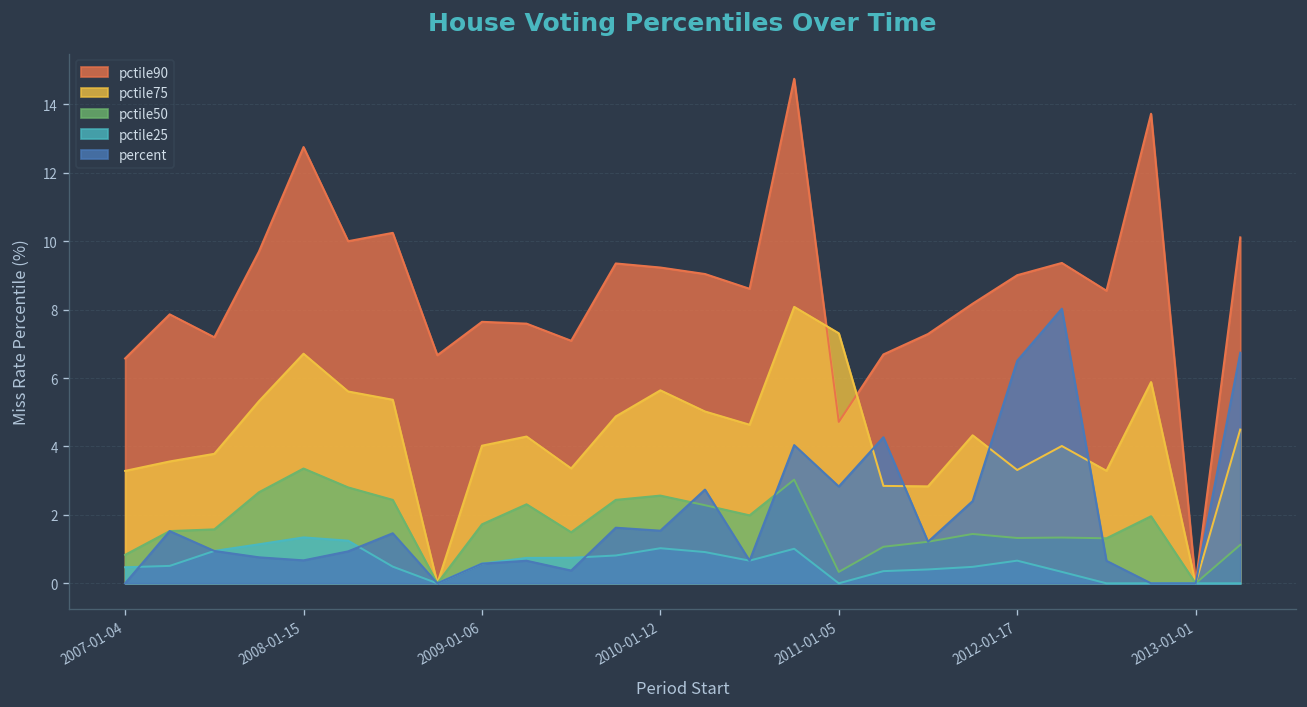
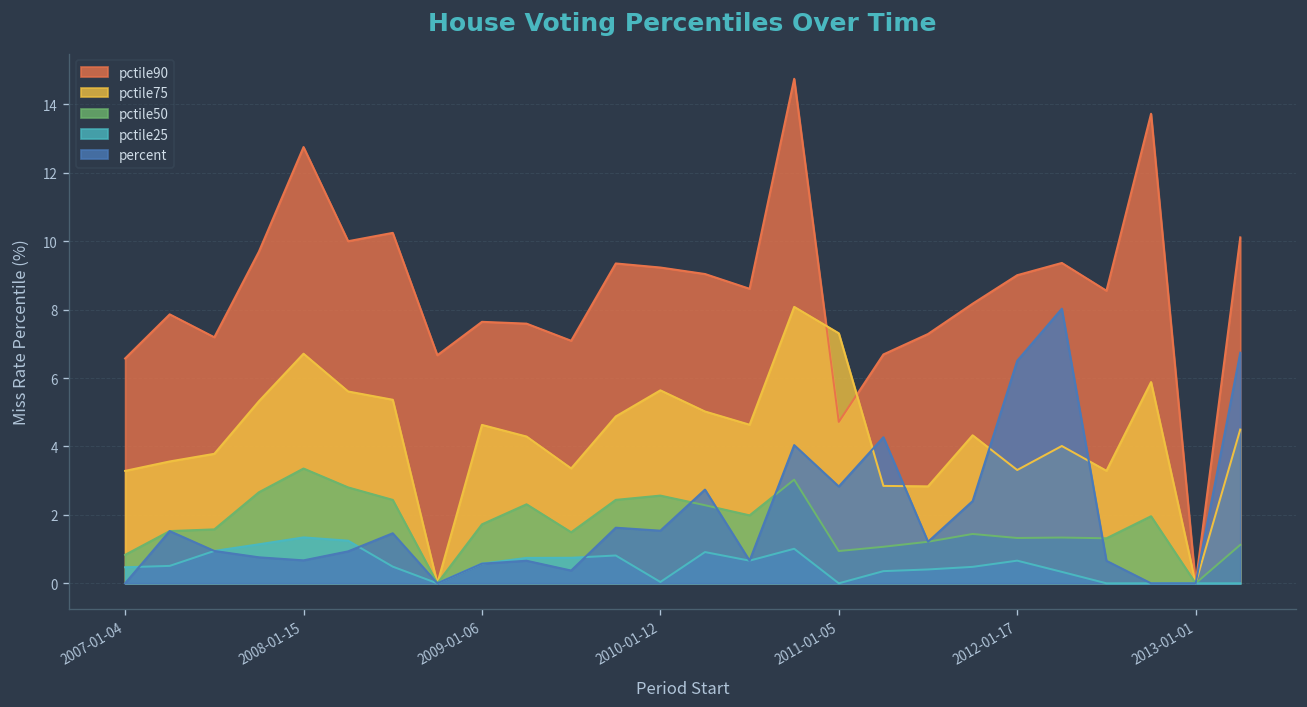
pctile75, 2009-01-06: 4.0 -> 4.6
pctile25, 2010-01-12: 1.0 -> 0.0
pctile50, 2011-01-05: 0.3 -> 0.9
